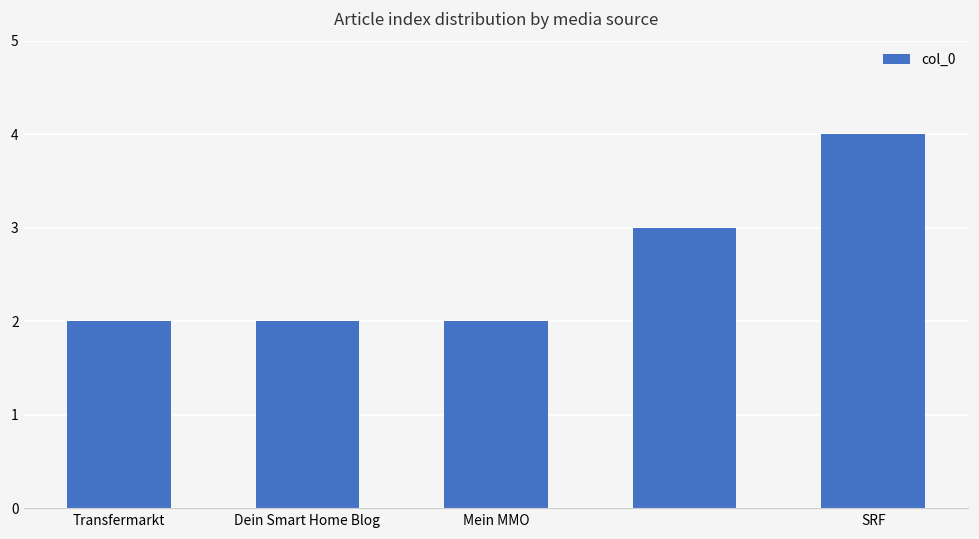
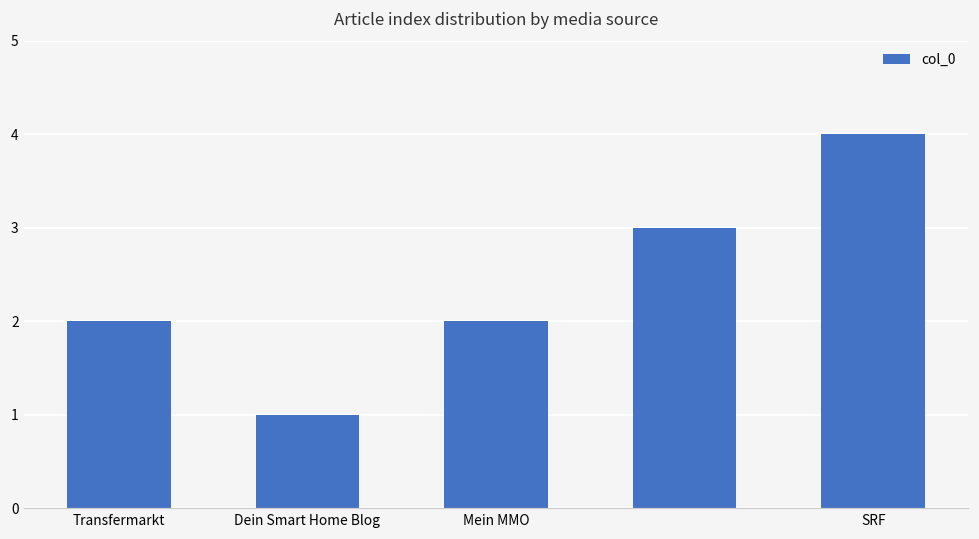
Dein Smart Home Blog: 2 -> 1
